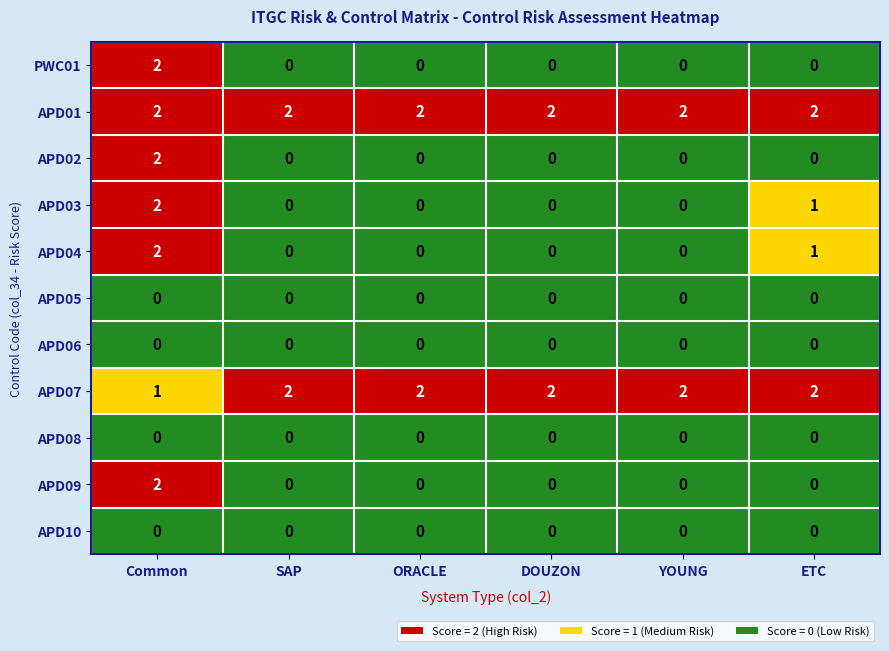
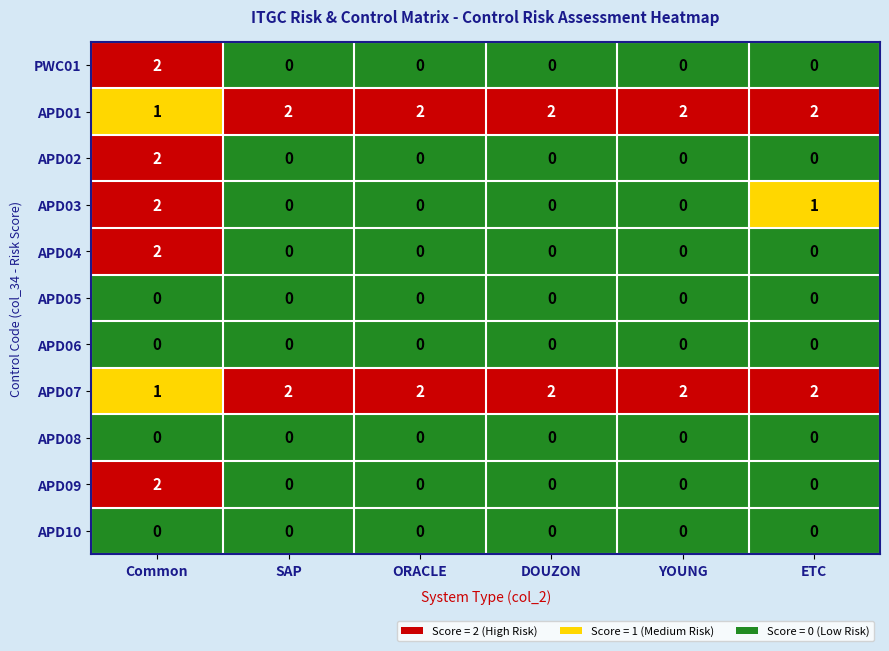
APD01, Common: 2 -> 1
APD04, ETC: 1 -> 0
